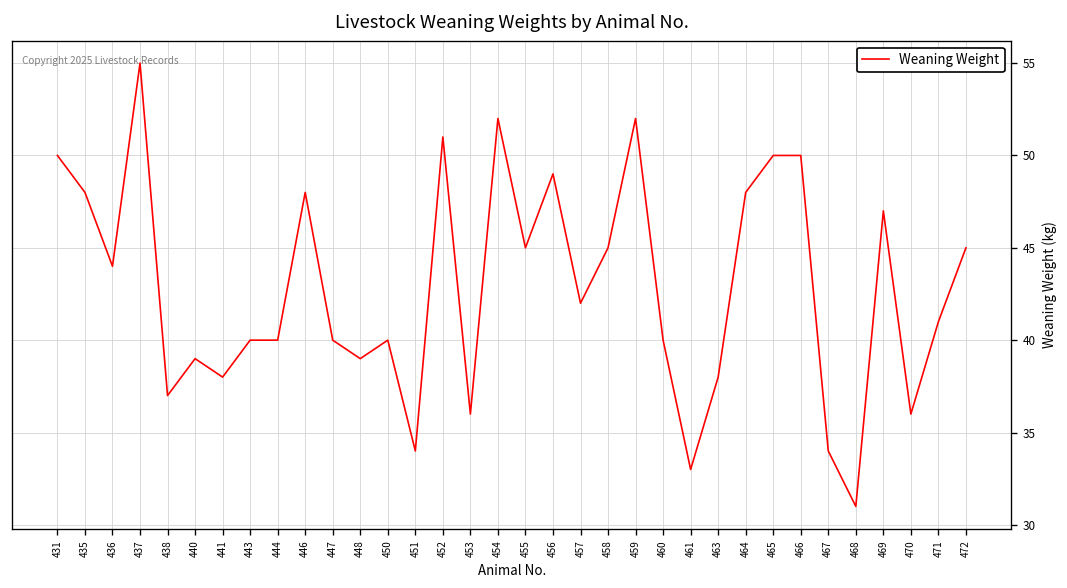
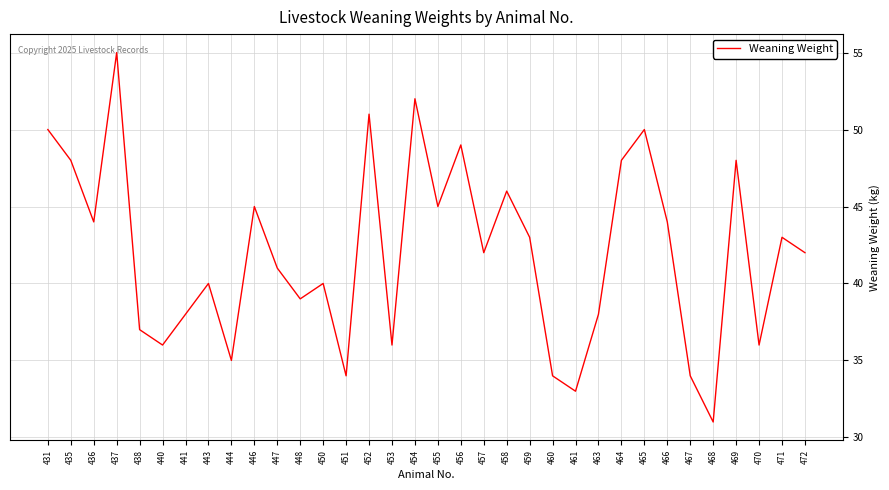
440: 39 -> 36
444: 40 -> 35
446: 48 -> 45
447: 40 -> 41
458: 45 -> 46
459: 52 -> 43
460: 40 -> 34
466: 50 -> 44
469: 47 -> 48
471: 41 -> 43
472: 45 -> 42
